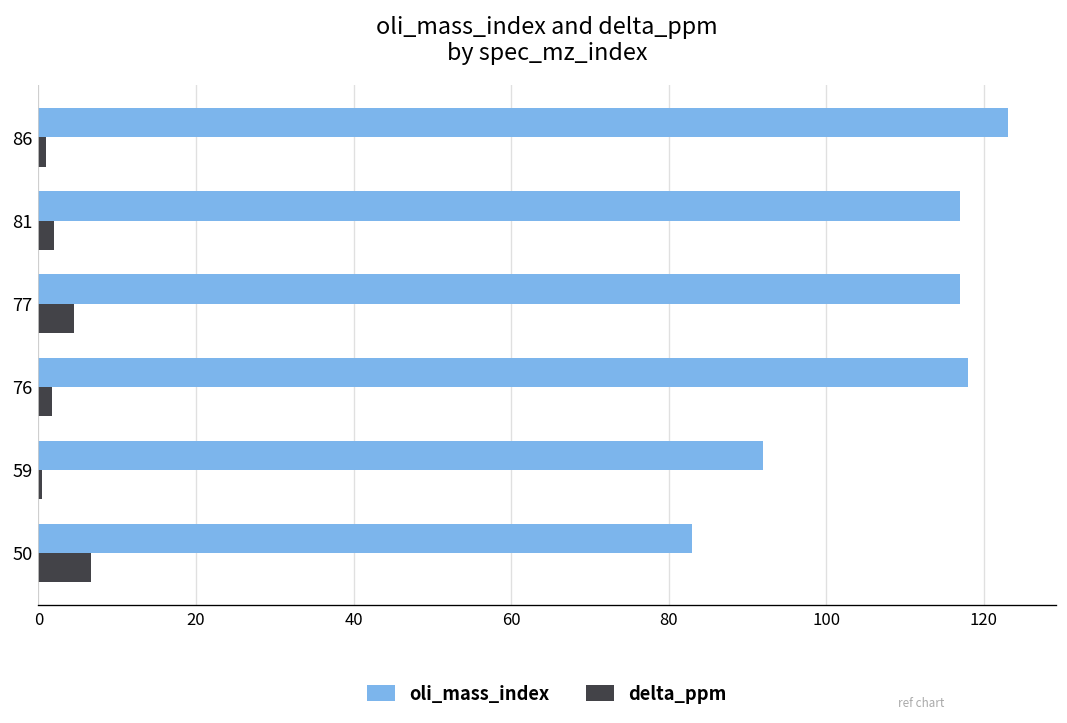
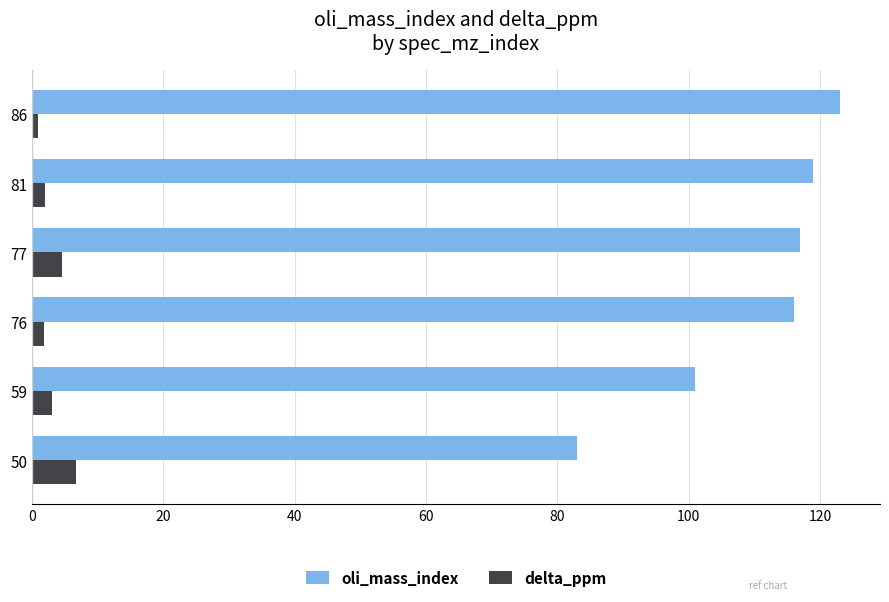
oli_mass_index, 81: 117 -> 119
oli_mass_index, 76: 118 -> 116
oli_mass_index, 59: 92 -> 101
delta_ppm, 59: 0 -> 3
